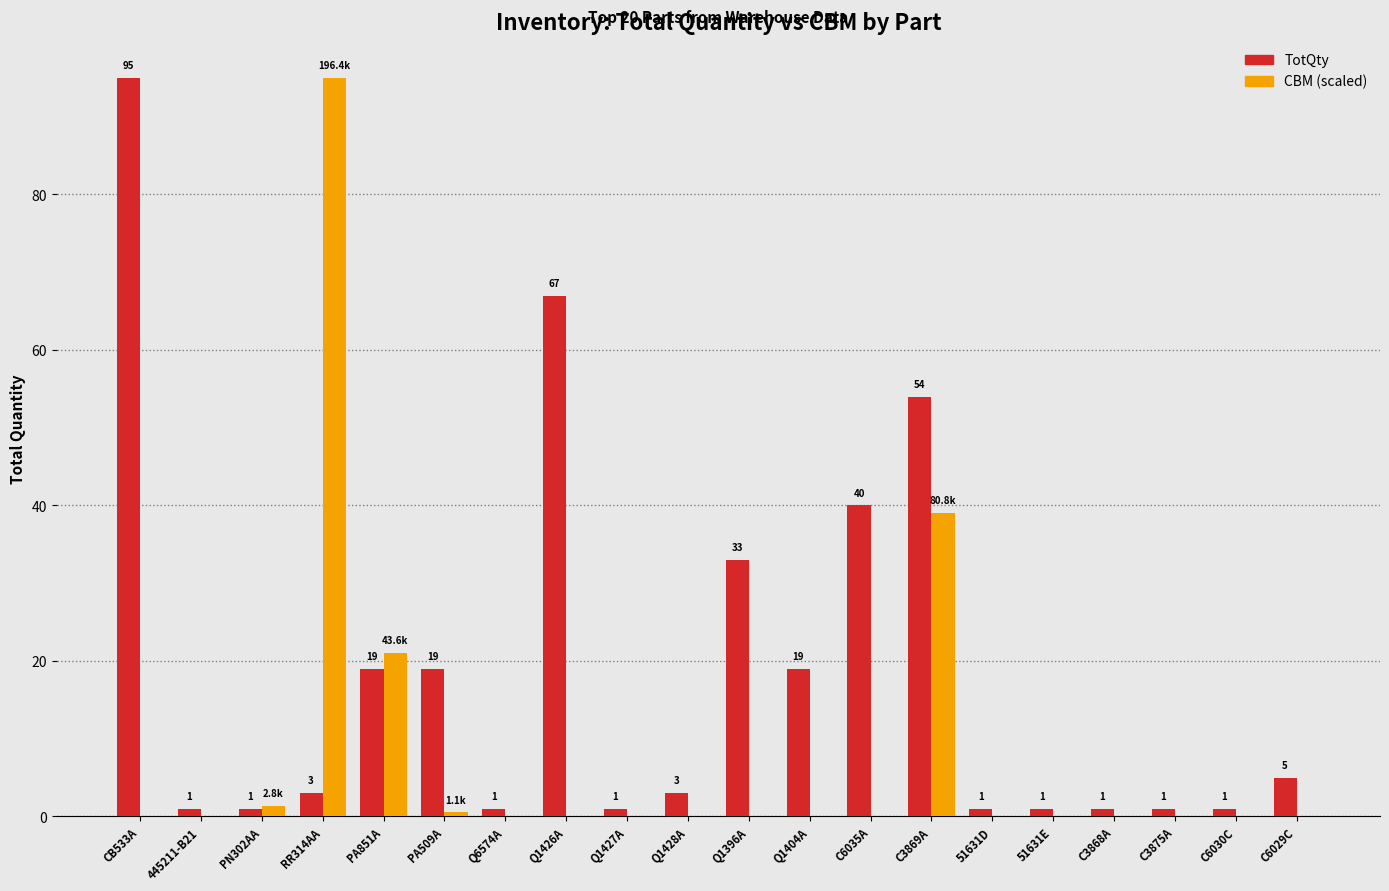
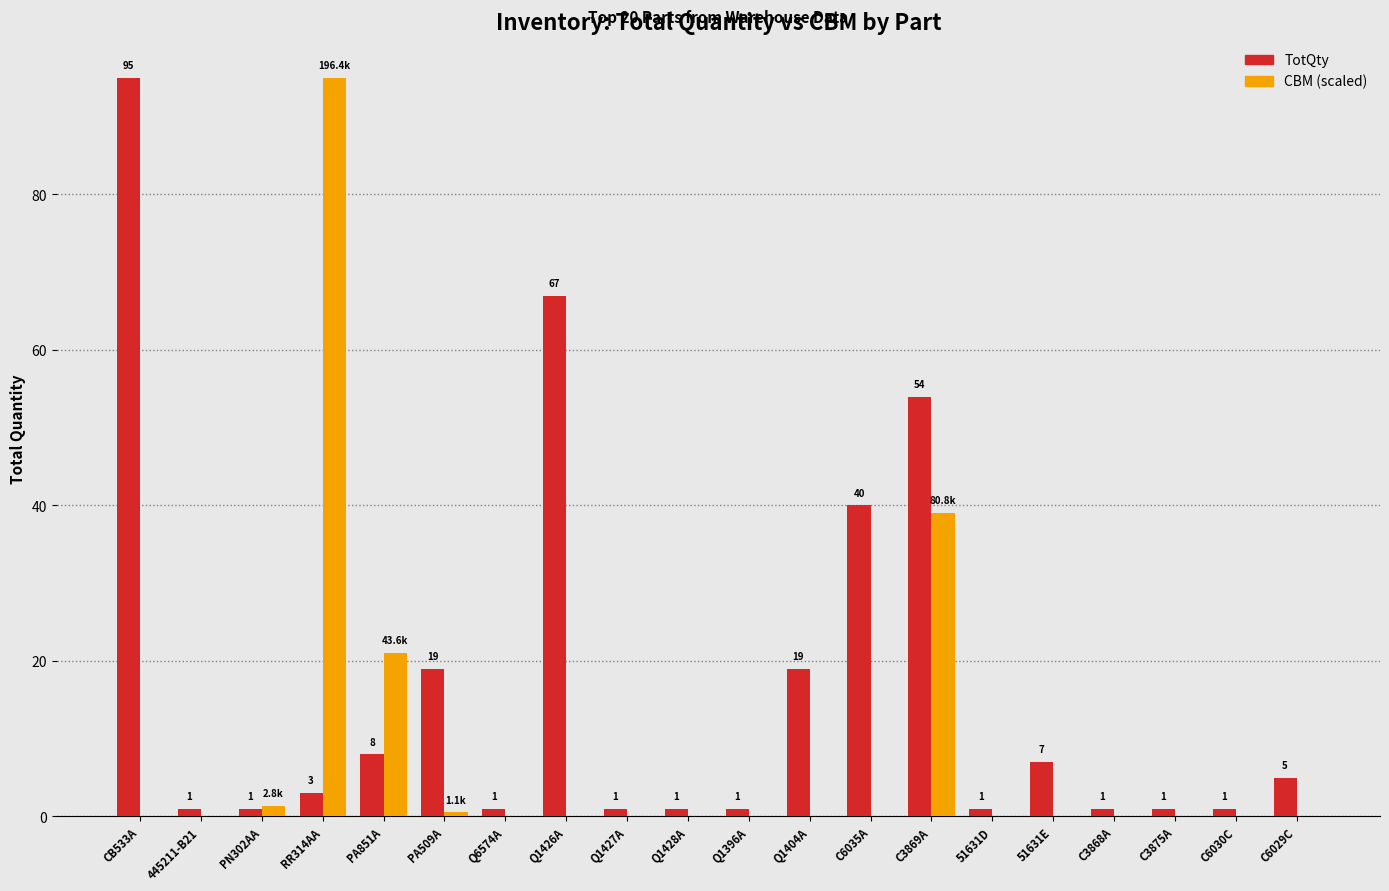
TotQty, PA851A: 19 -> 8
TotQty, Q1428A: 3 -> 1
TotQty, Q1396A: 33 -> 1
TotQty, 51631E: 1 -> 7
